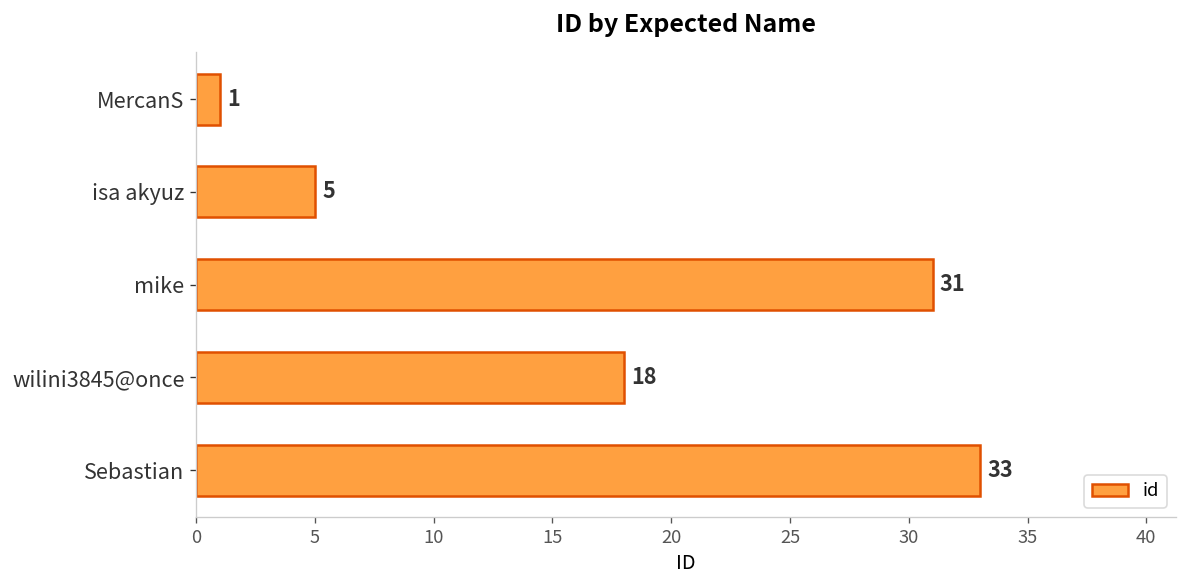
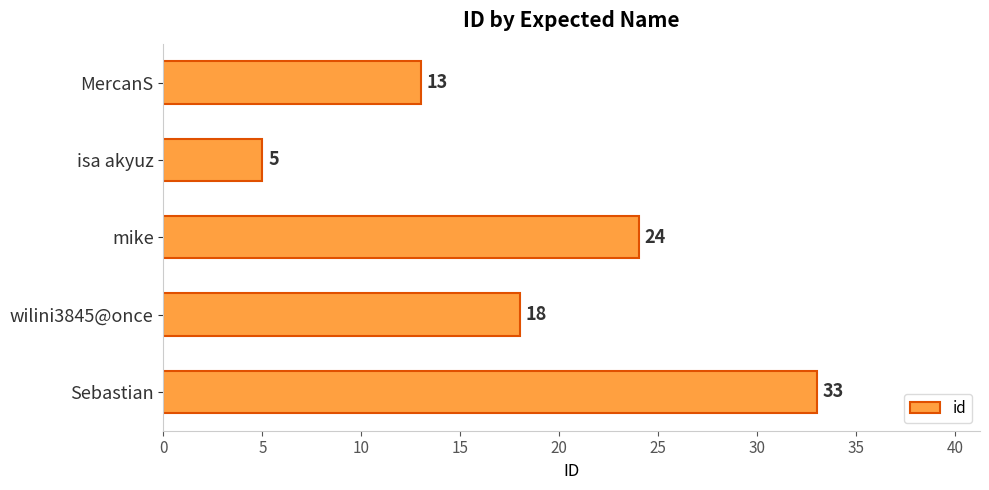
MercanS: 1 -> 13
mike: 31 -> 24
